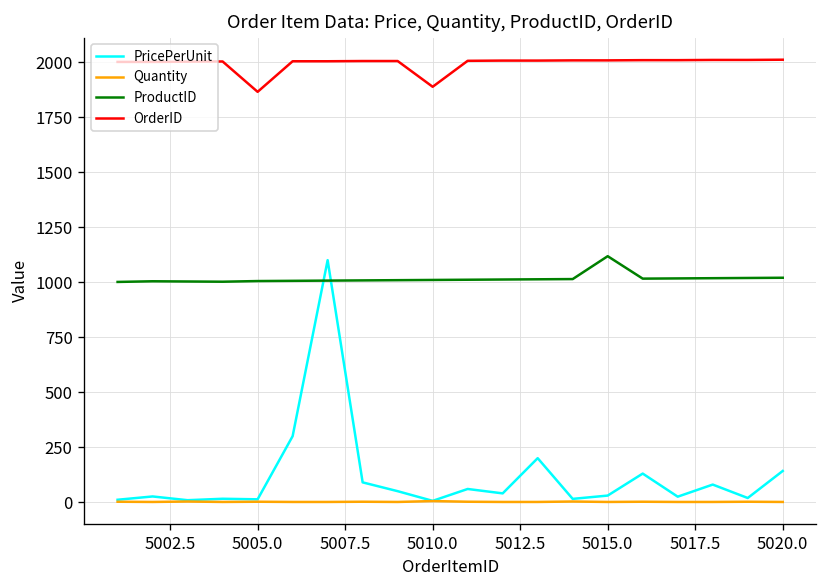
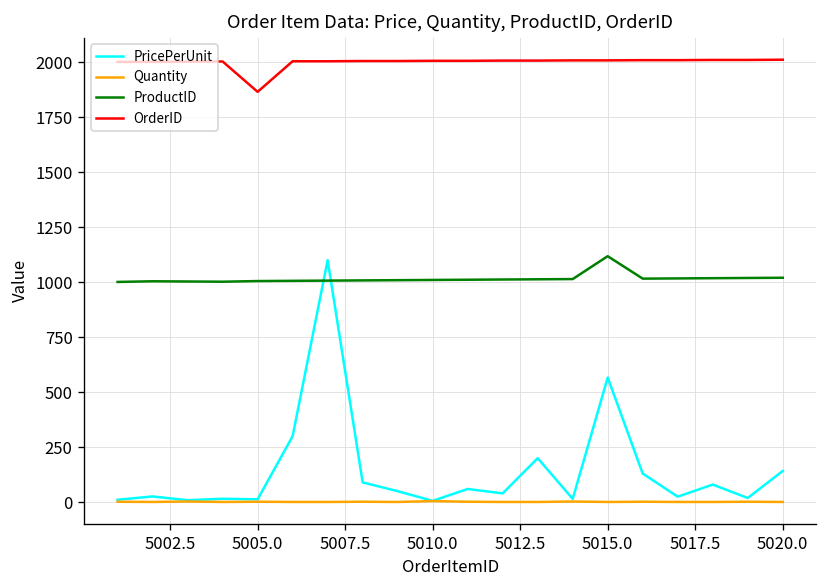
OrderID, 5010.0: 1890 -> 2010
PricePerUnit, 5015.0: 30 -> 570
